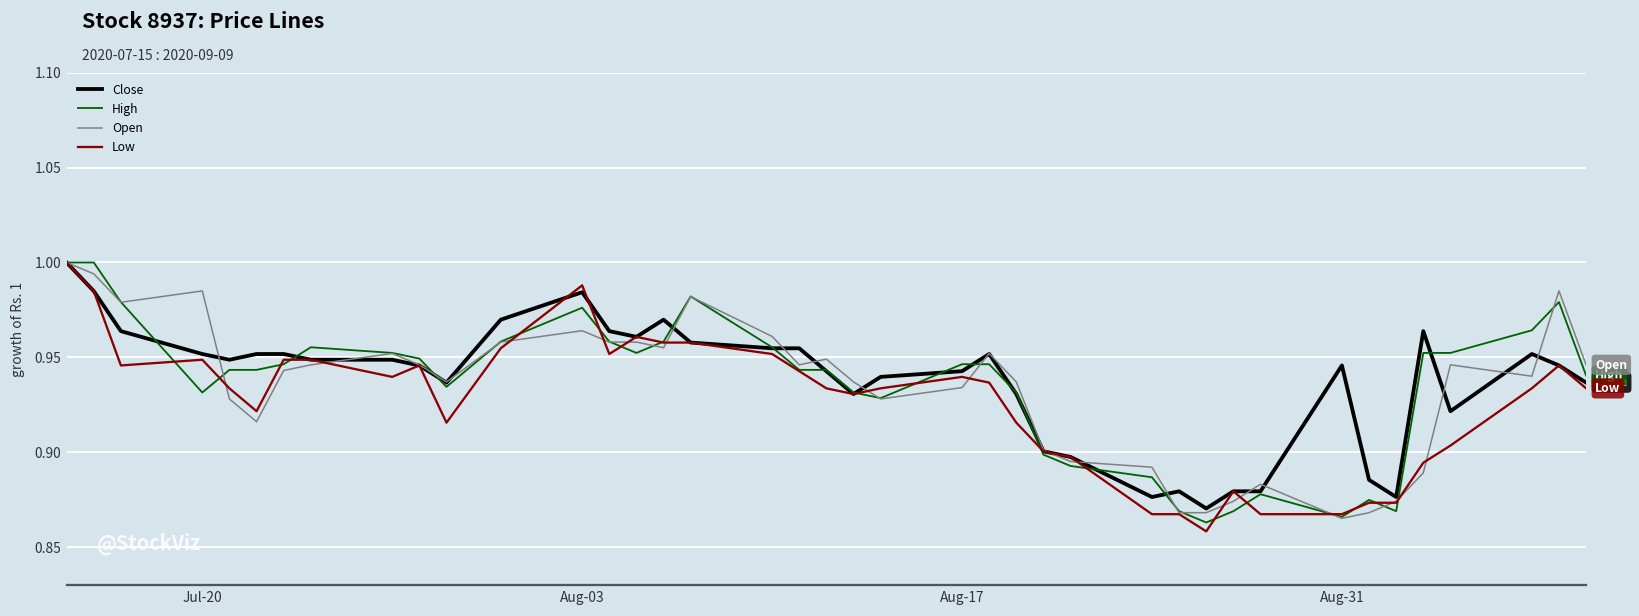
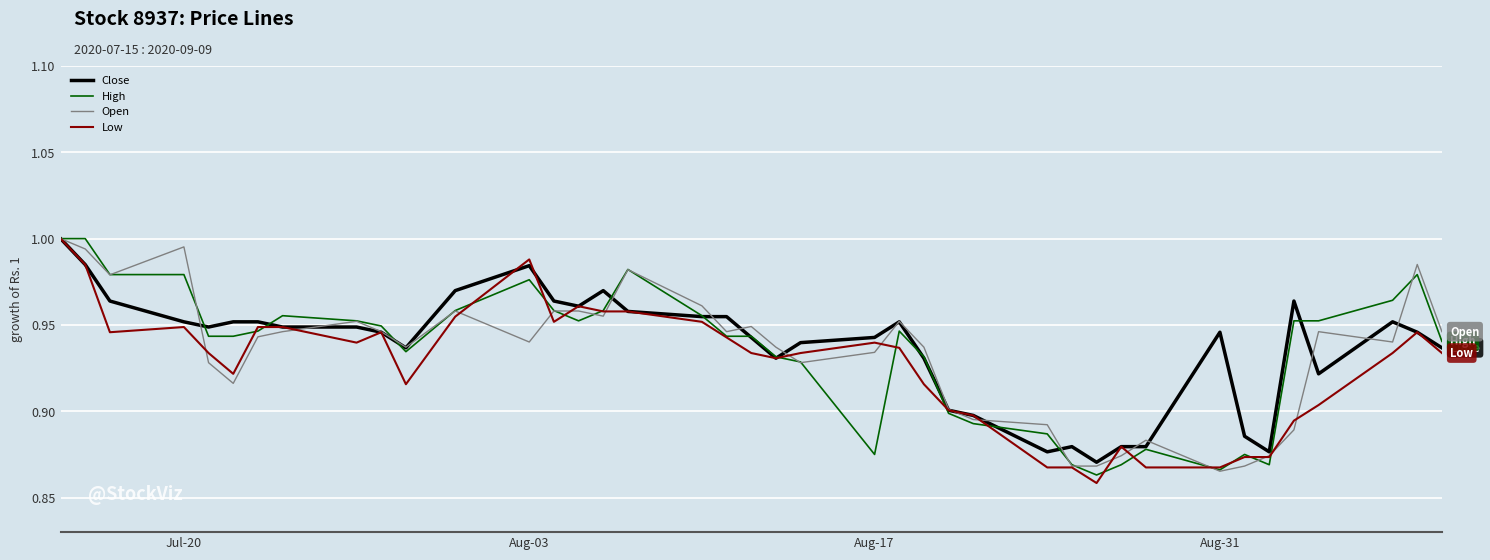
High, Jul-20: 0.932 -> 0.979
Open, Jul-20: 0.985 -> 0.995
Open, Aug-03: 0.964 -> 0.940
High, Aug-17: 0.946 -> 0.875
